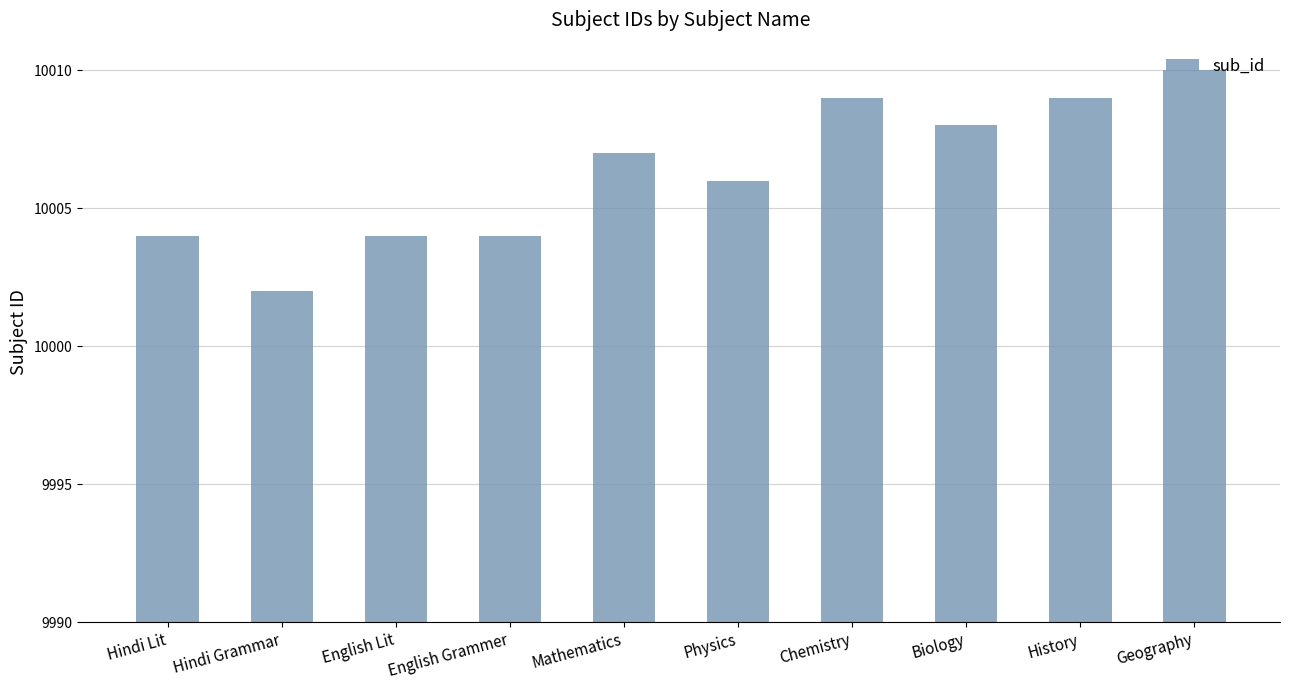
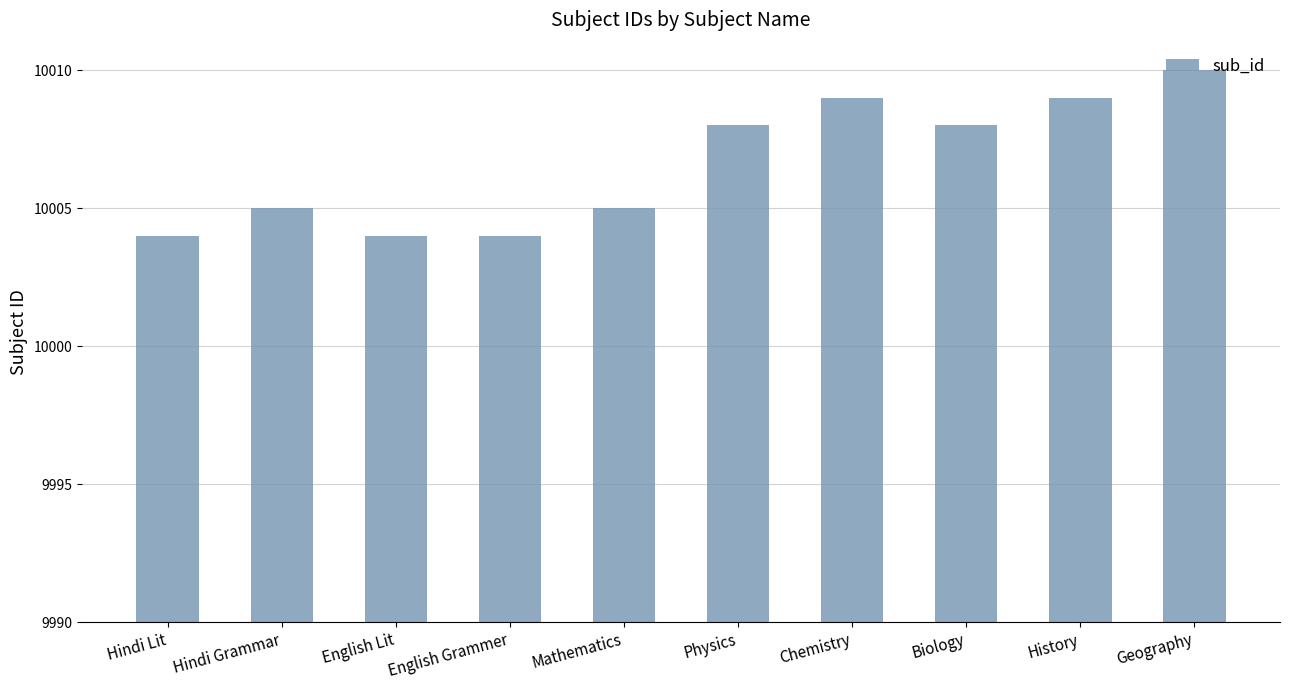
Hindi Grammar: 10002 -> 10005
Mathematics: 10007 -> 10005
Physics: 10006 -> 10008
